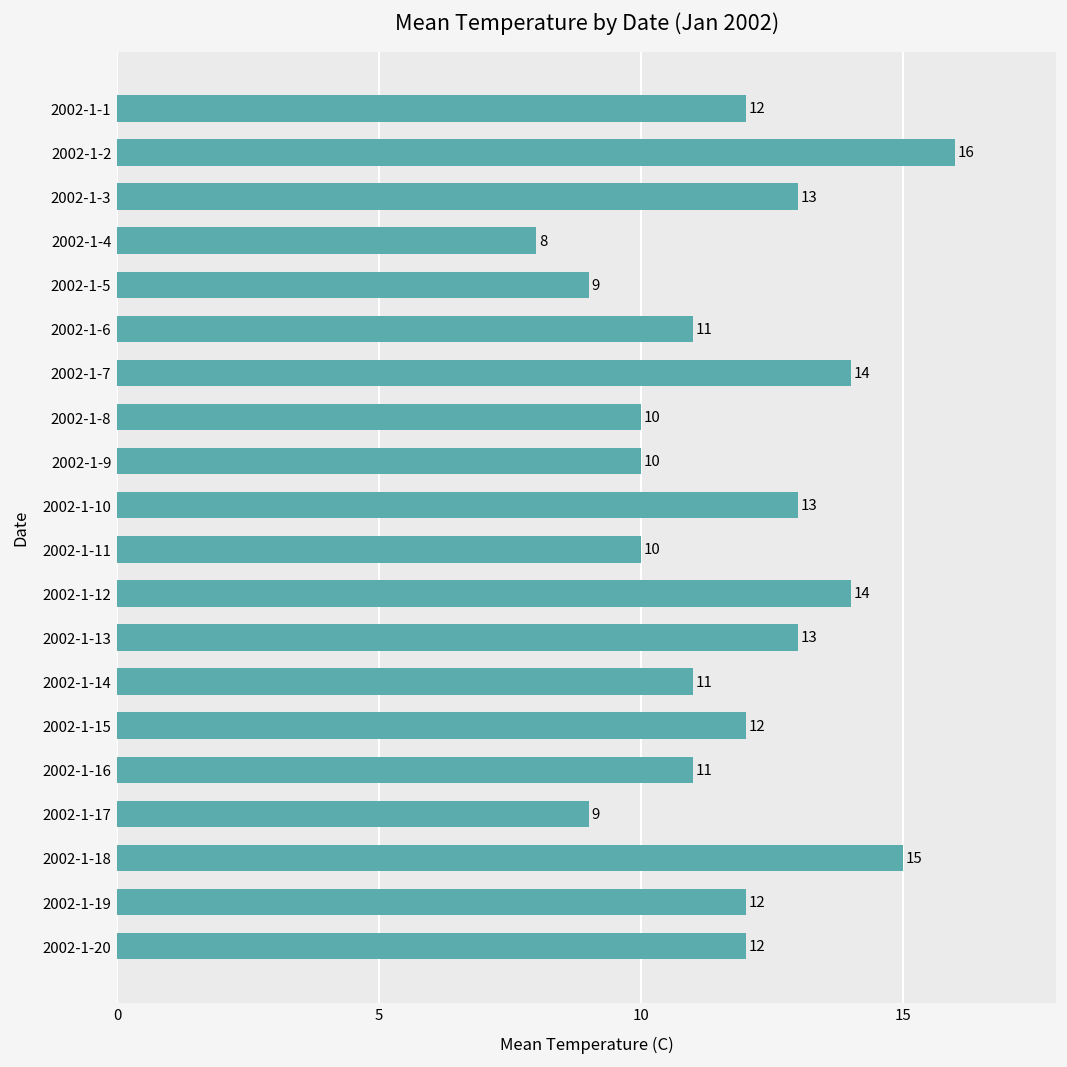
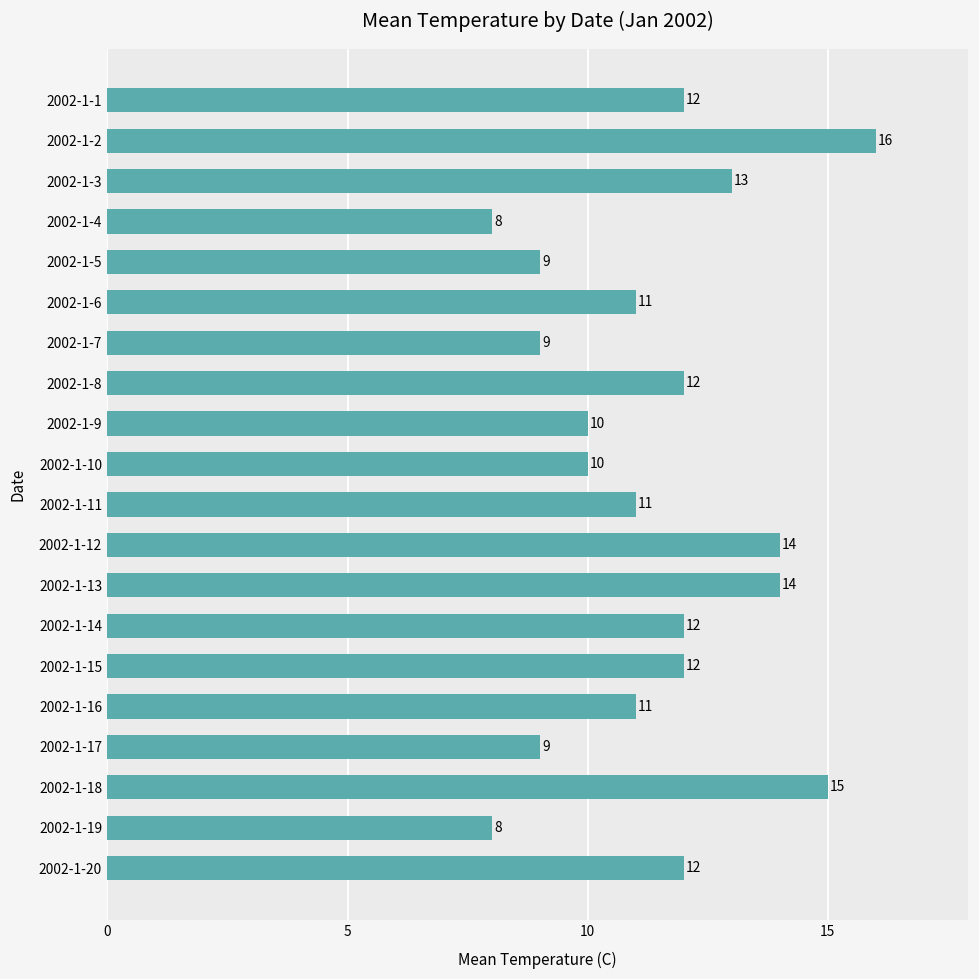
2002-1-7: 14 -> 9
2002-1-8: 10 -> 12
2002-1-10: 13 -> 10
2002-1-11: 10 -> 11
2002-1-13: 13 -> 14
2002-1-14: 11 -> 12
2002-1-19: 12 -> 8
